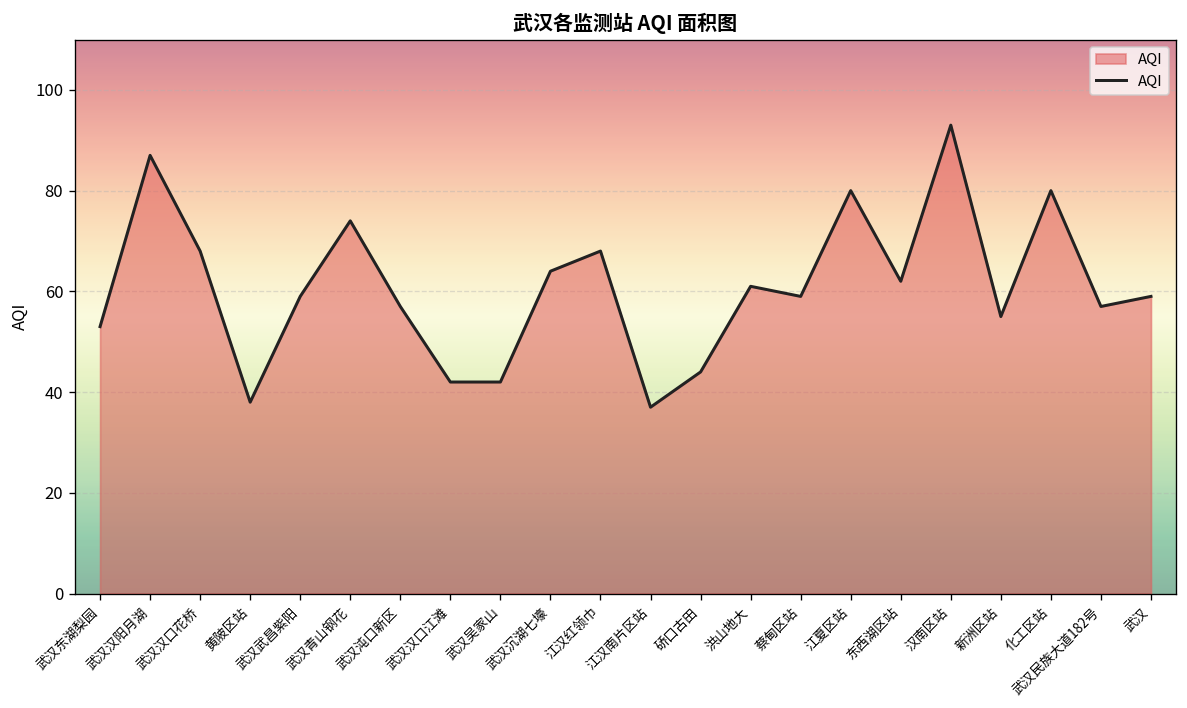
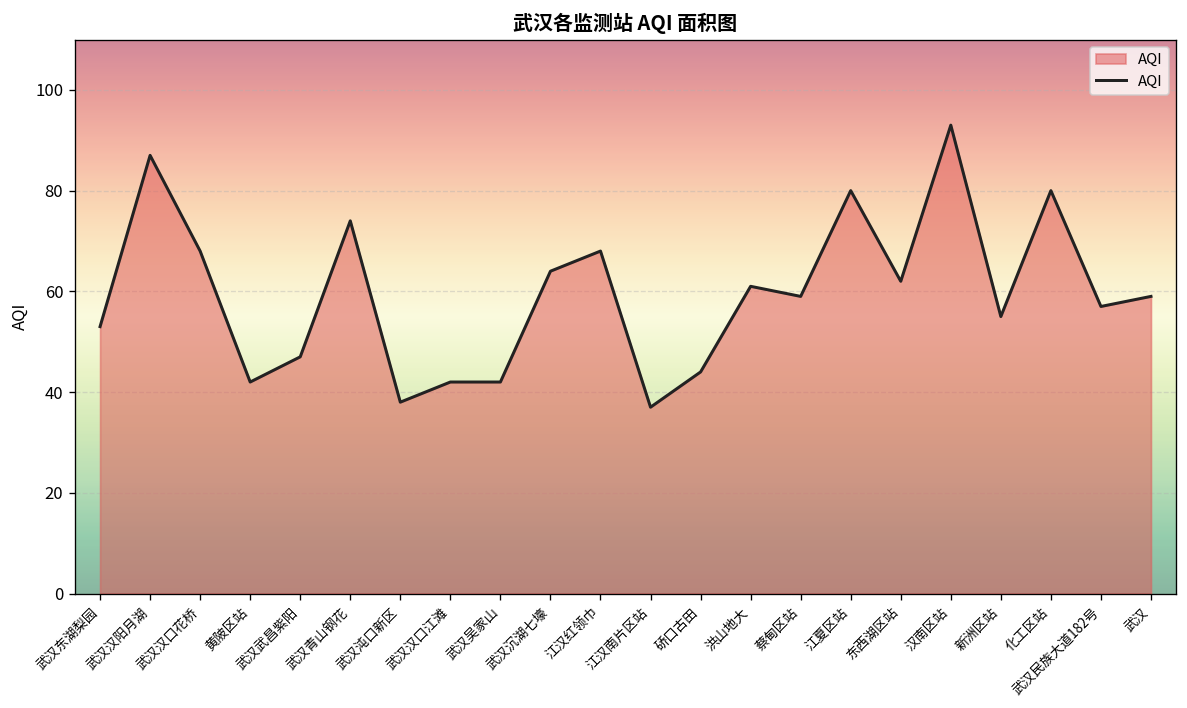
黄陂区站: 38 -> 42
武汉武昌紫阳: 59 -> 47
武汉沌口新区: 57 -> 38
